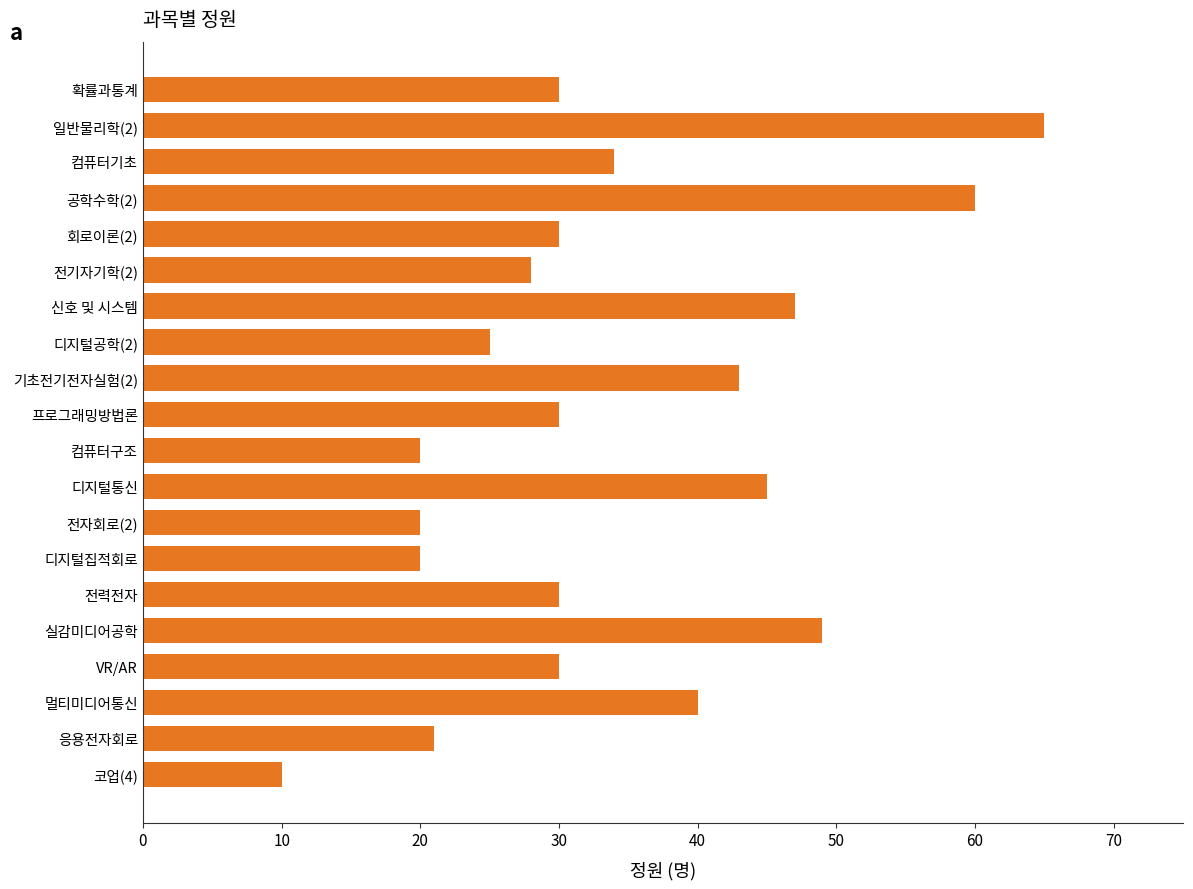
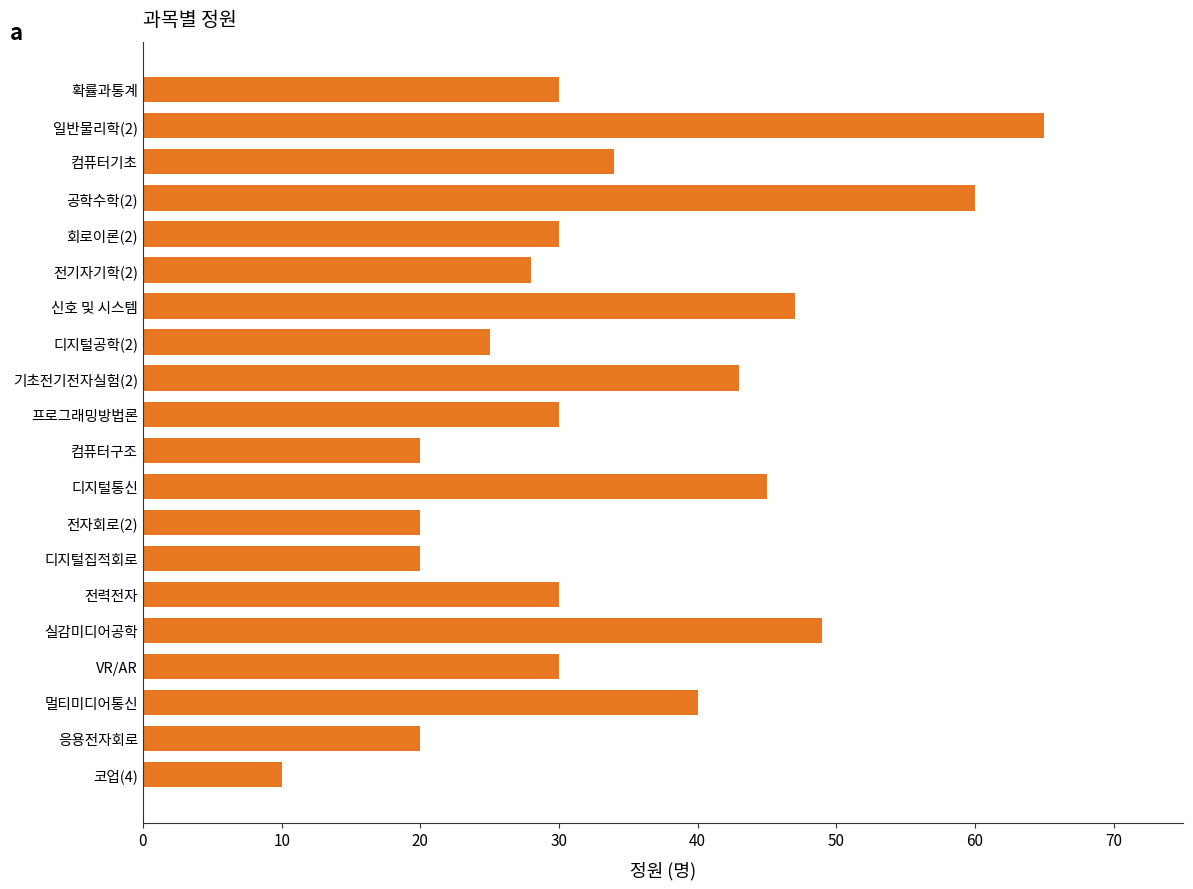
응용전자회로: 21 -> 20
